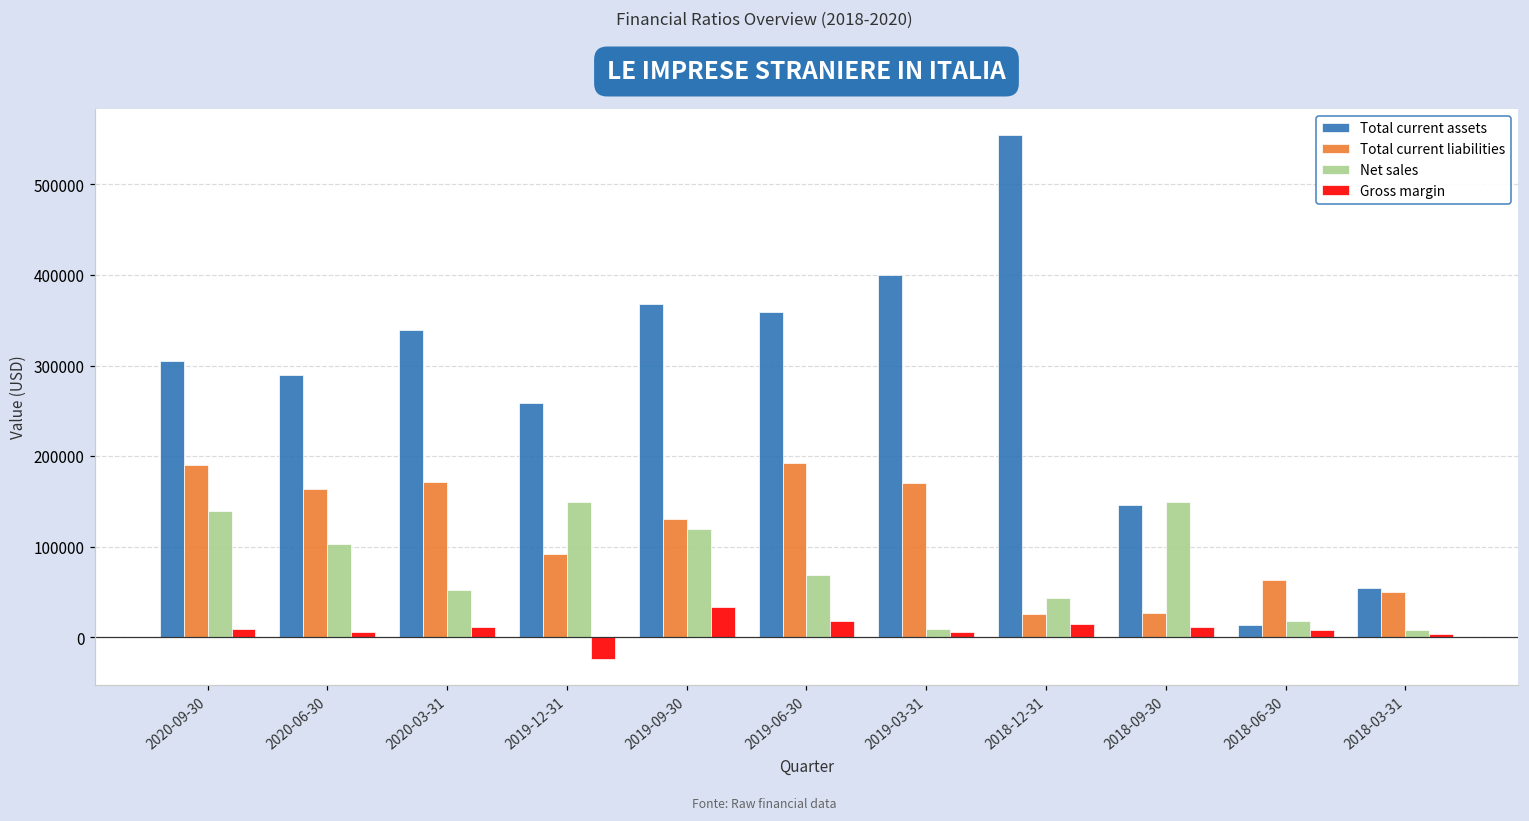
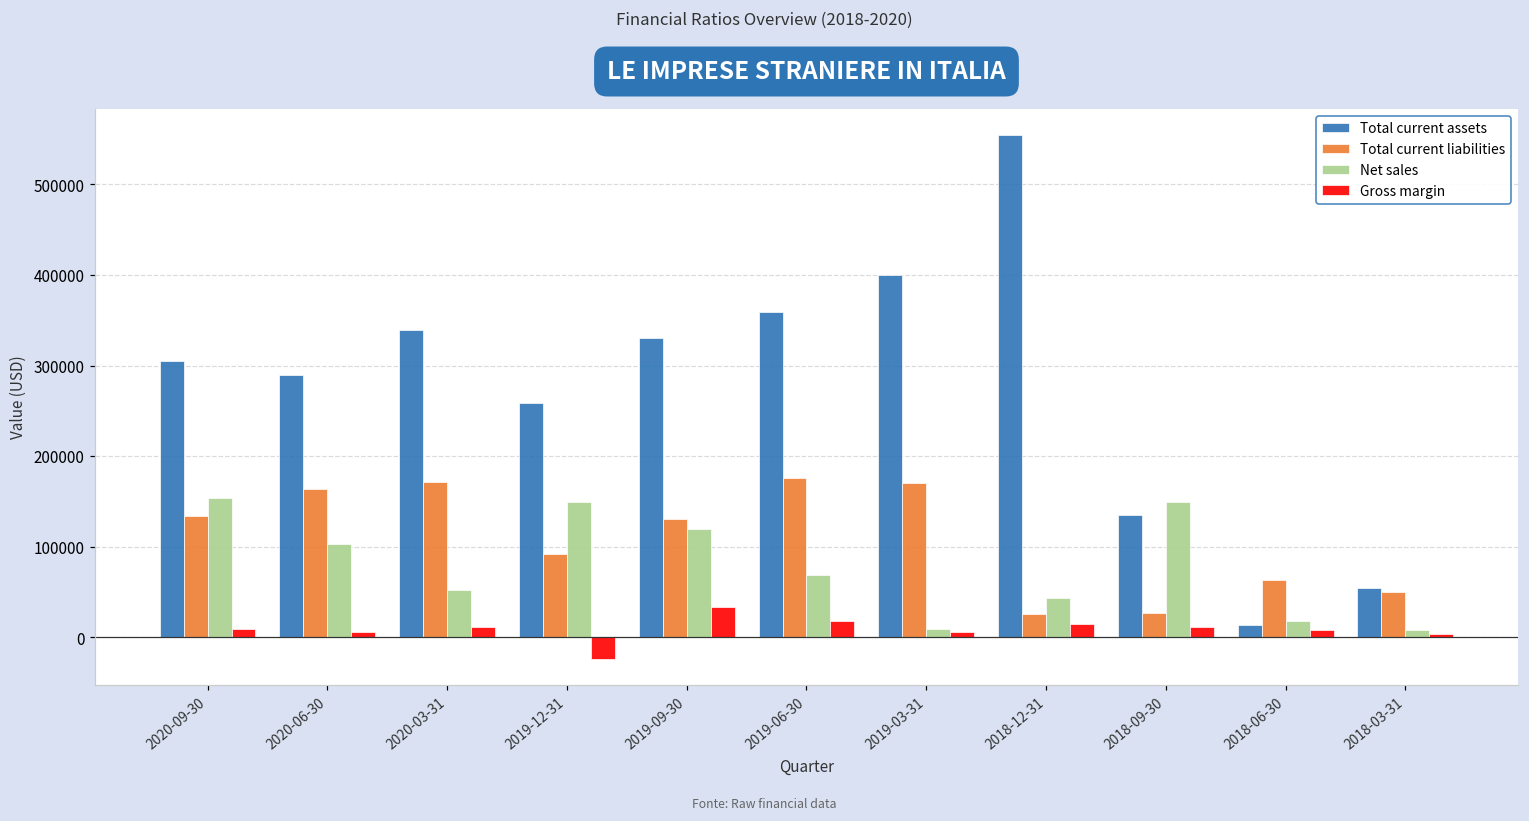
Total current liabilities, 2020-09-30: 190000 -> 130000
Net sales, 2020-09-30: 140000 -> 150000
Total current assets, 2019-09-30: 370000 -> 330000
Total current liabilities, 2019-06-30: 190000 -> 180000
Total current assets, 2018-09-30: 150000 -> 130000
